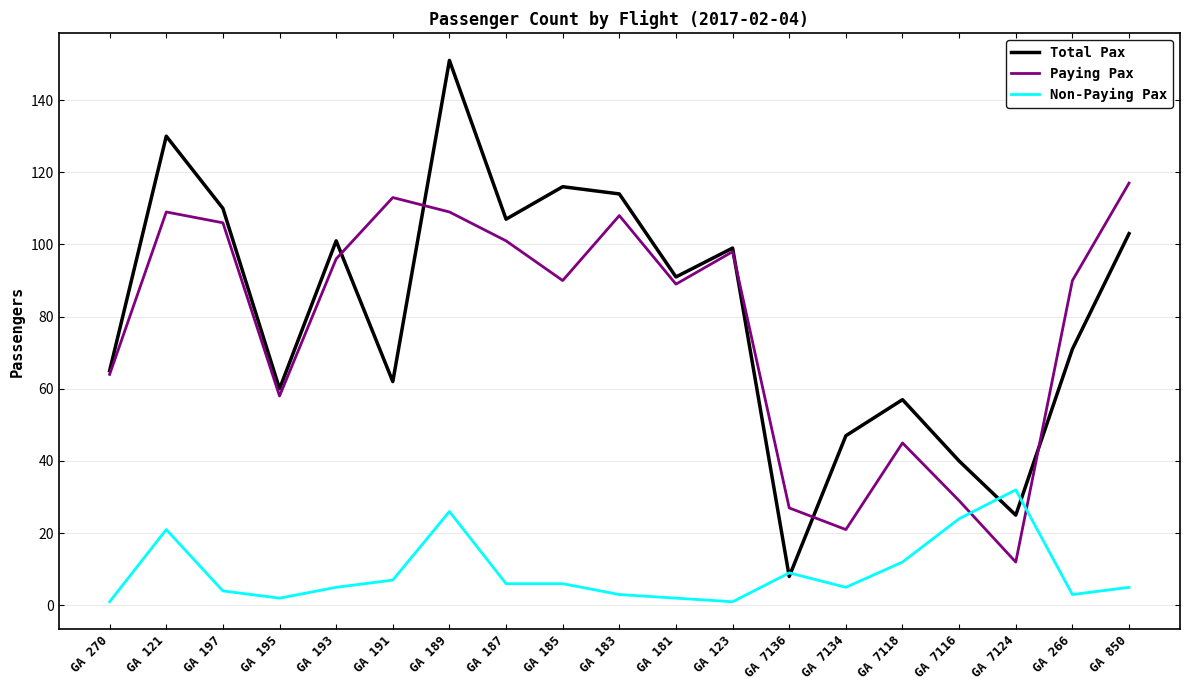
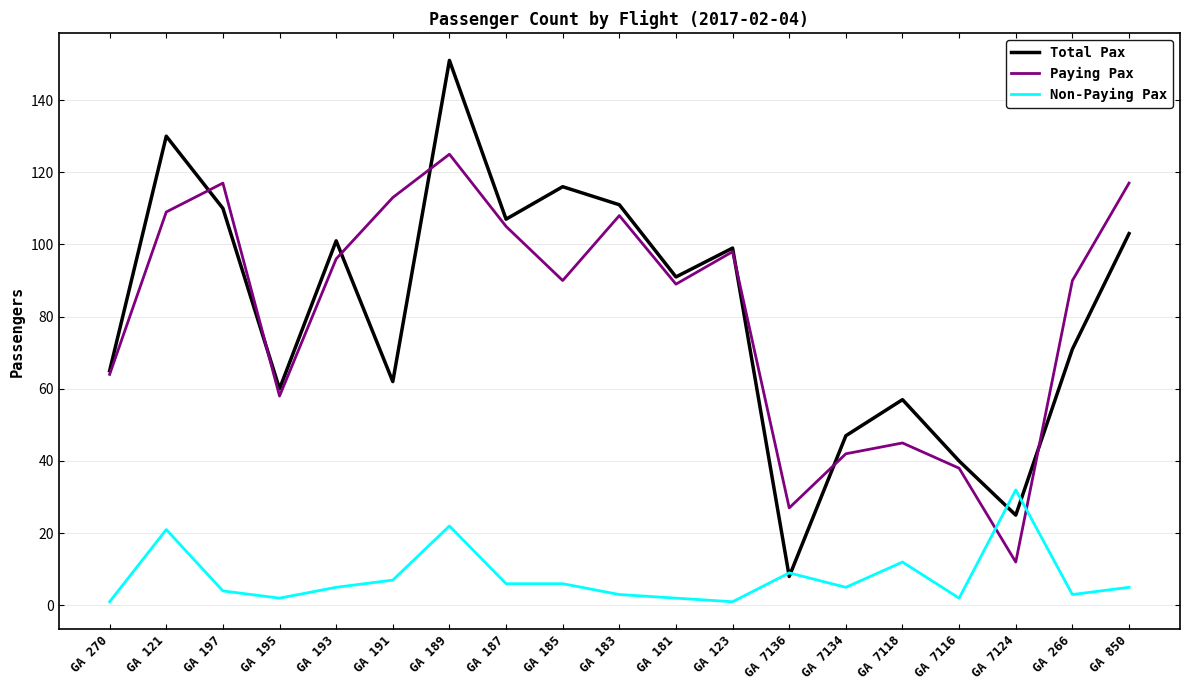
Paying Pax, GA 197: 106 -> 117
Paying Pax, GA 189: 109 -> 125
Non-Paying Pax, GA 189: 26 -> 22
Paying Pax, GA 187: 101 -> 105
Total Pax, GA 183: 114 -> 111
Paying Pax, GA 7134: 21 -> 42
Paying Pax, GA 7116: 29 -> 38
Non-Paying Pax, GA 7116: 24 -> 2
